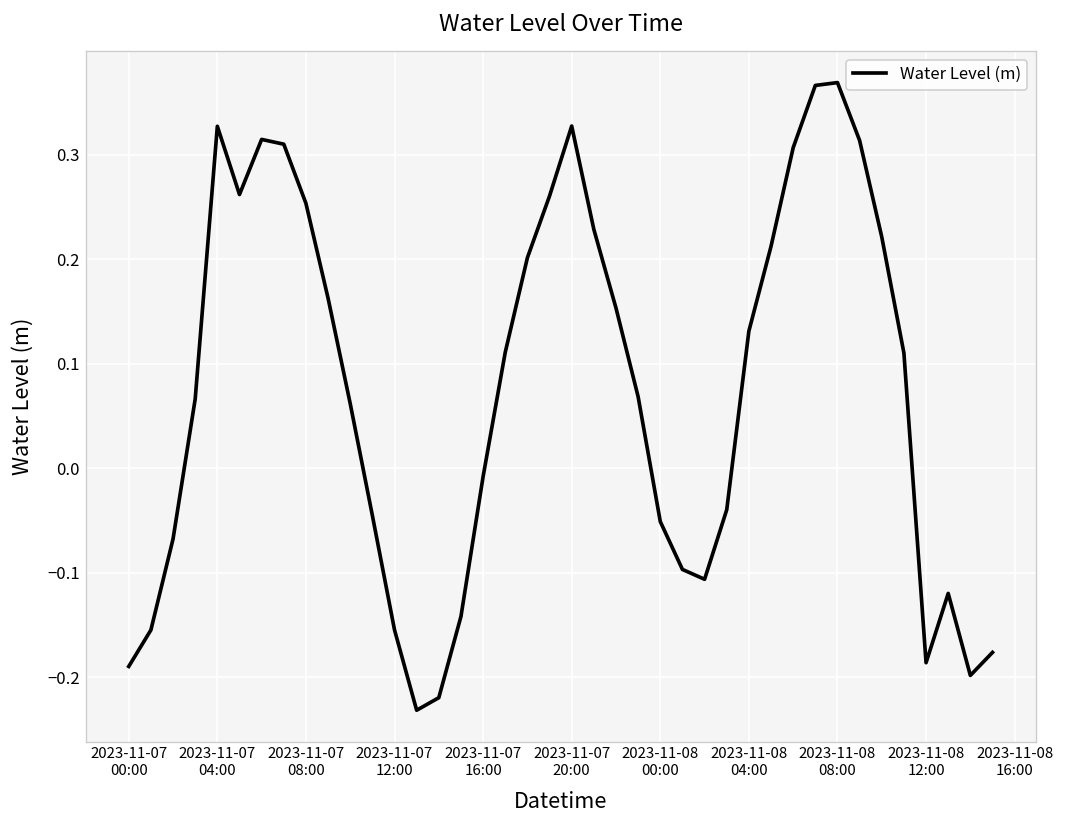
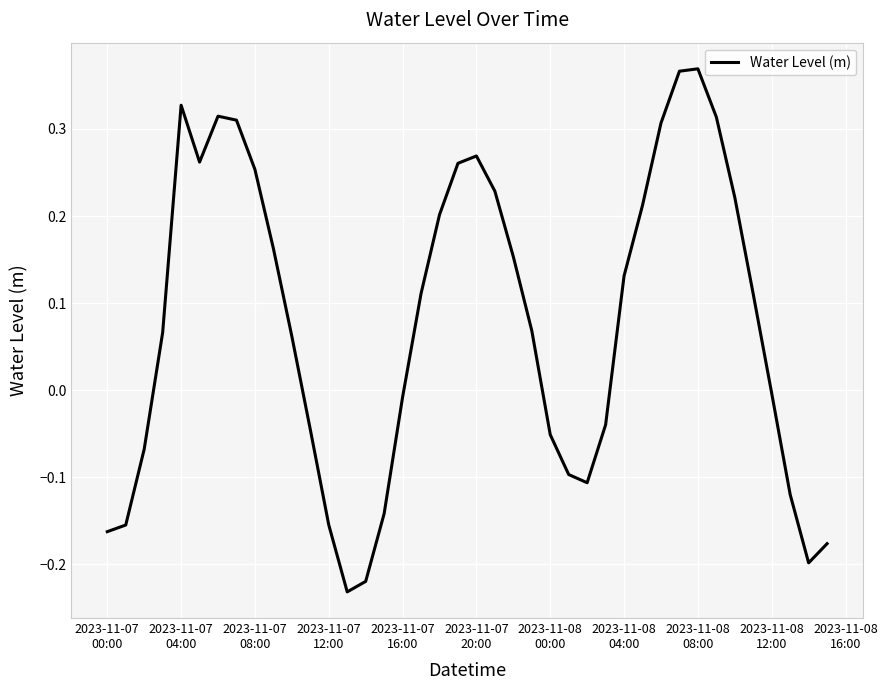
2023-11-07 00:00: -0.19 -> -0.16
2023-11-07 20:00: 0.33 -> 0.27
2023-11-08 12:00: -0.19 -> 0.00
